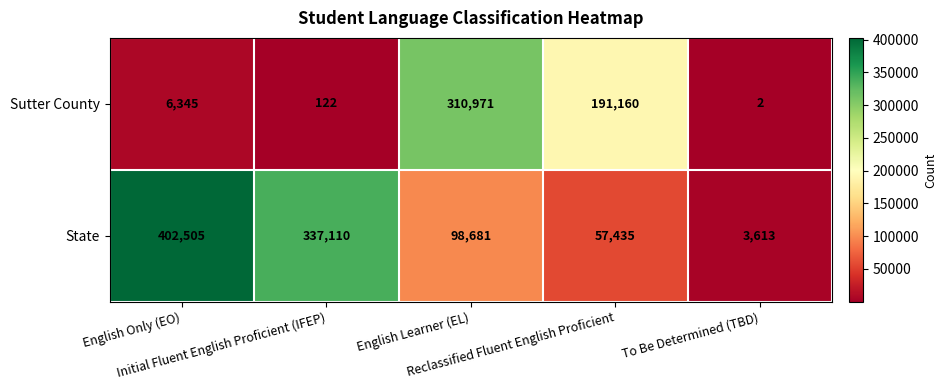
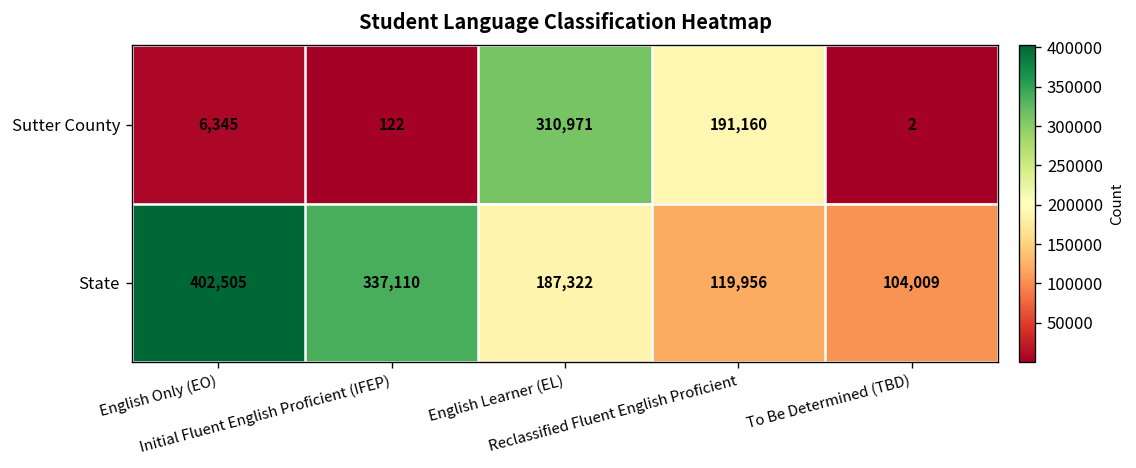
State, English Learner (EL): 98,681 -> 187,322
State, Reclassified Fluent English Proficient: 57,435 -> 119,956
State, To Be Determined (TBD): 3,613 -> 104,009
